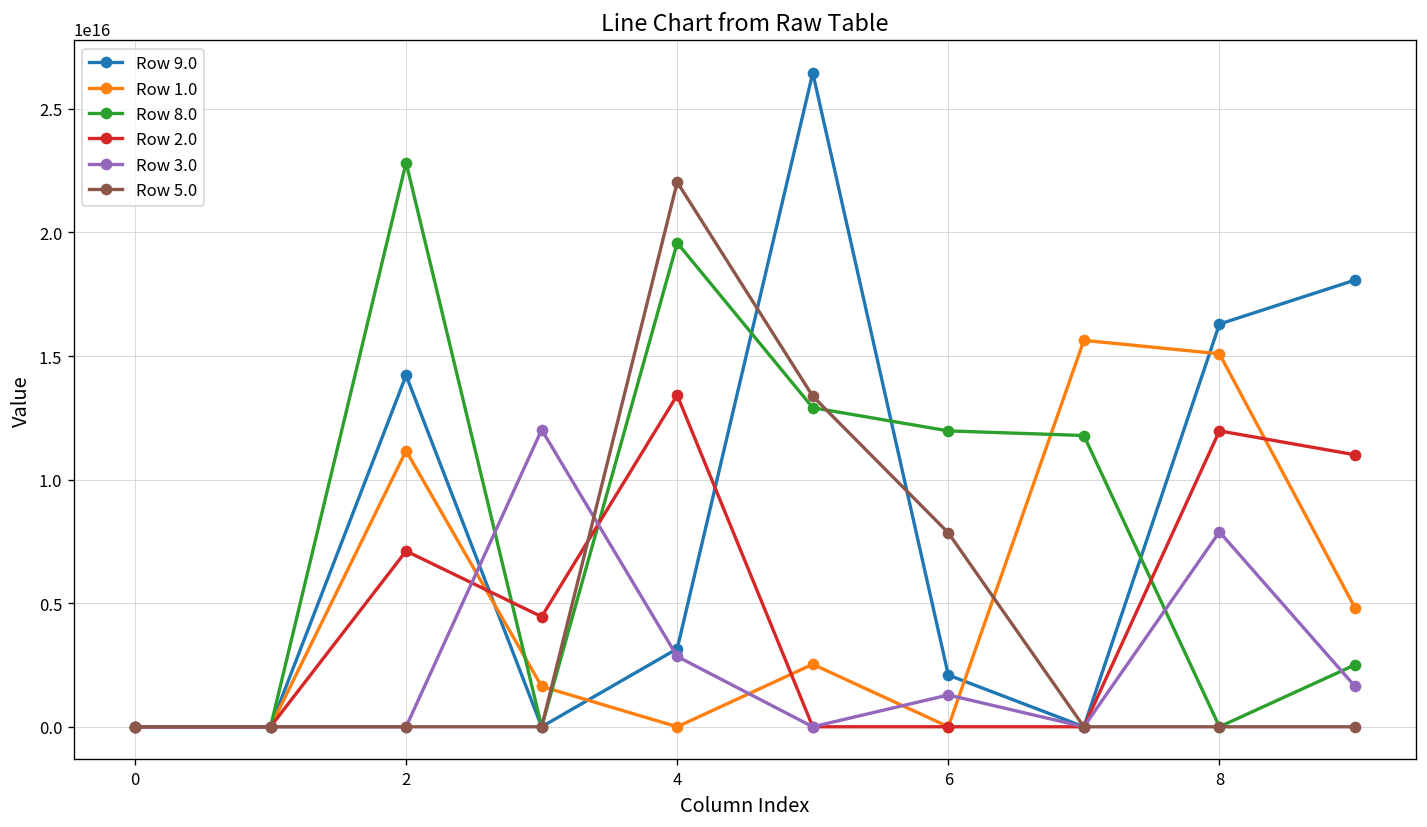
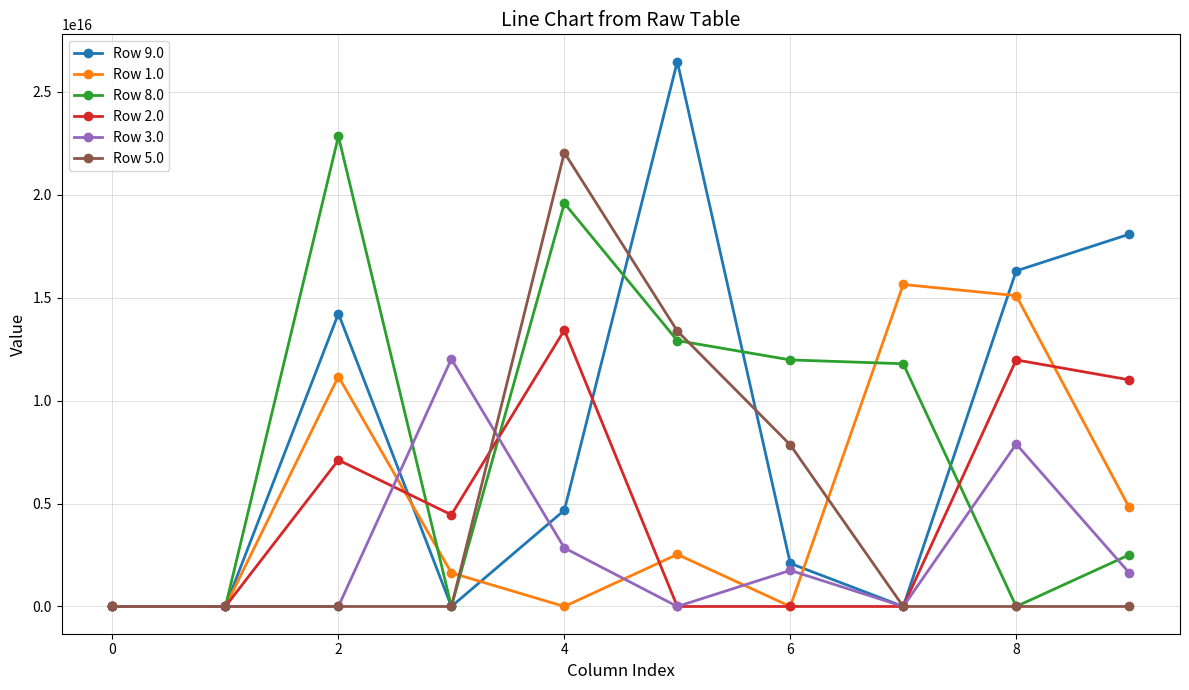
Row 9.0, 4: 3200000000000000 -> 4700000000000000
Row 3.0, 6: 1300000000000000 -> 1800000000000000
